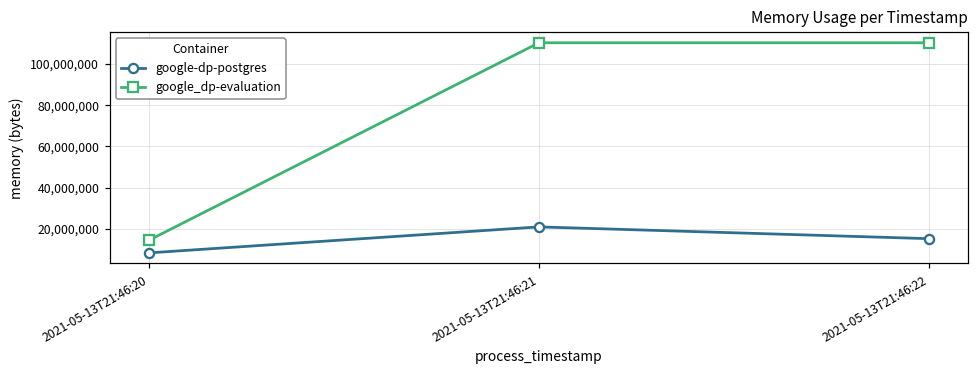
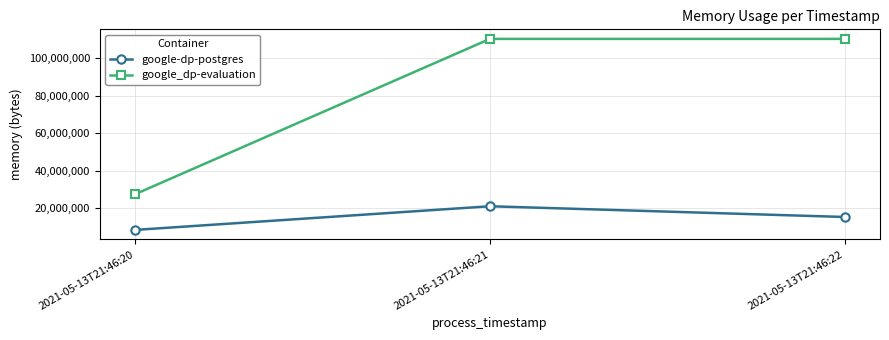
google_dp-evaluation, 2021-05-13T21:46:20: 15,000,000 -> 28,000,000
